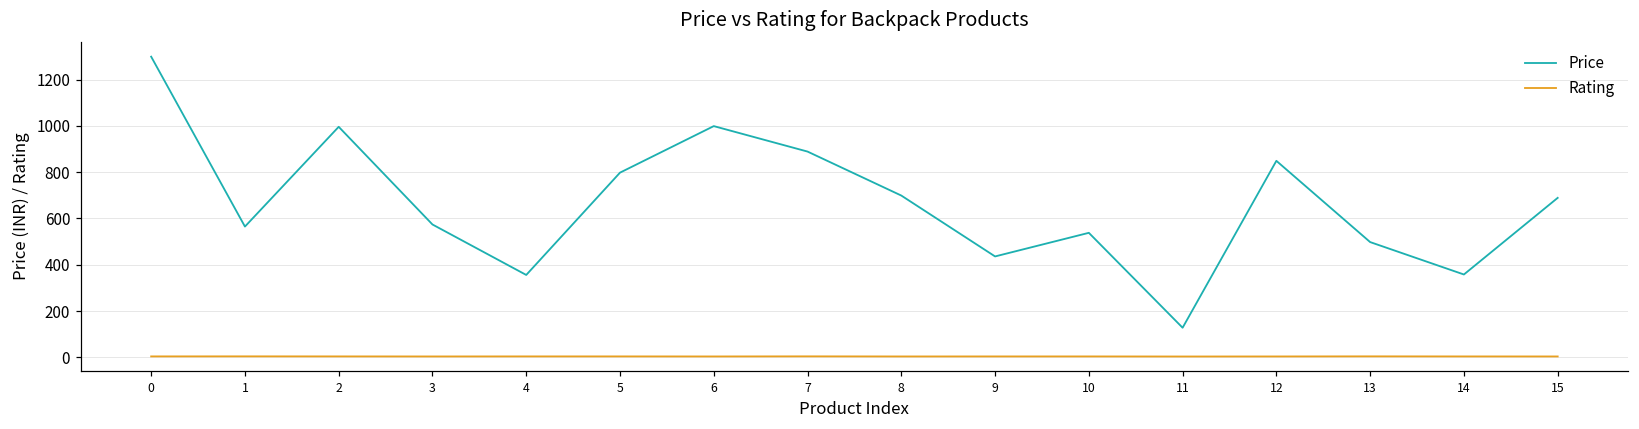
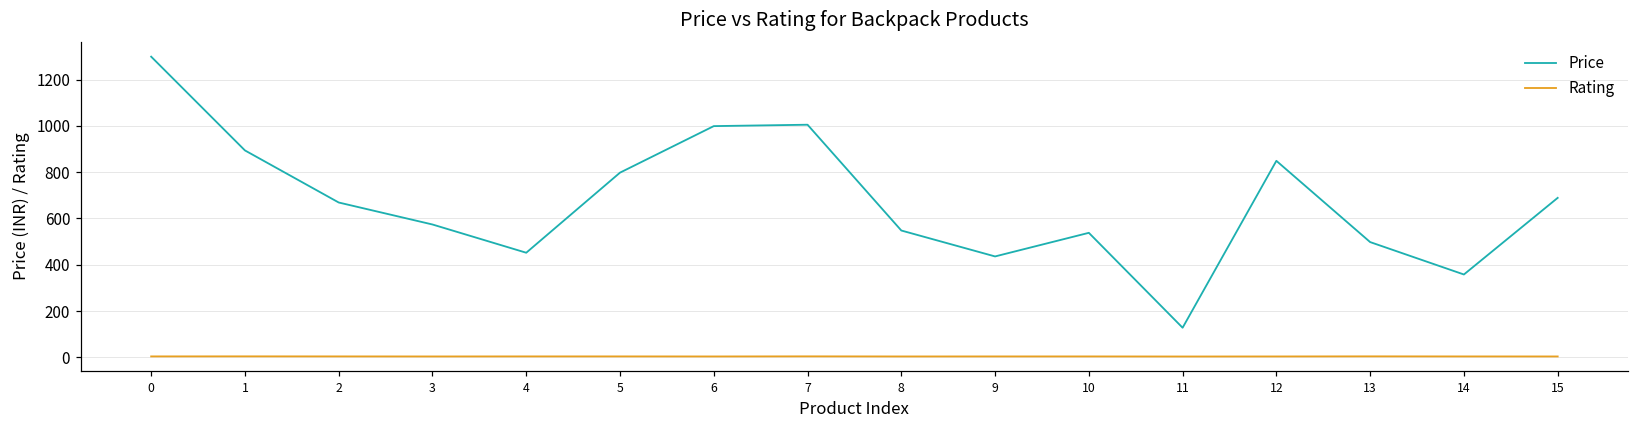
Price, 1: 570 -> 890
Price, 2: 1000 -> 670
Price, 4: 360 -> 450
Price, 7: 890 -> 1010
Price, 8: 700 -> 550
